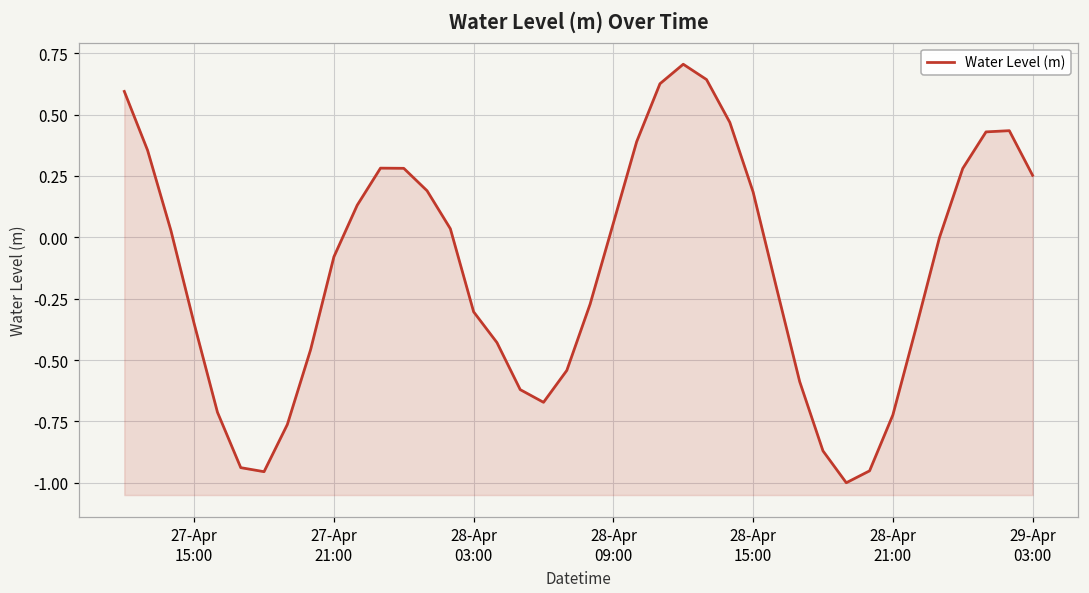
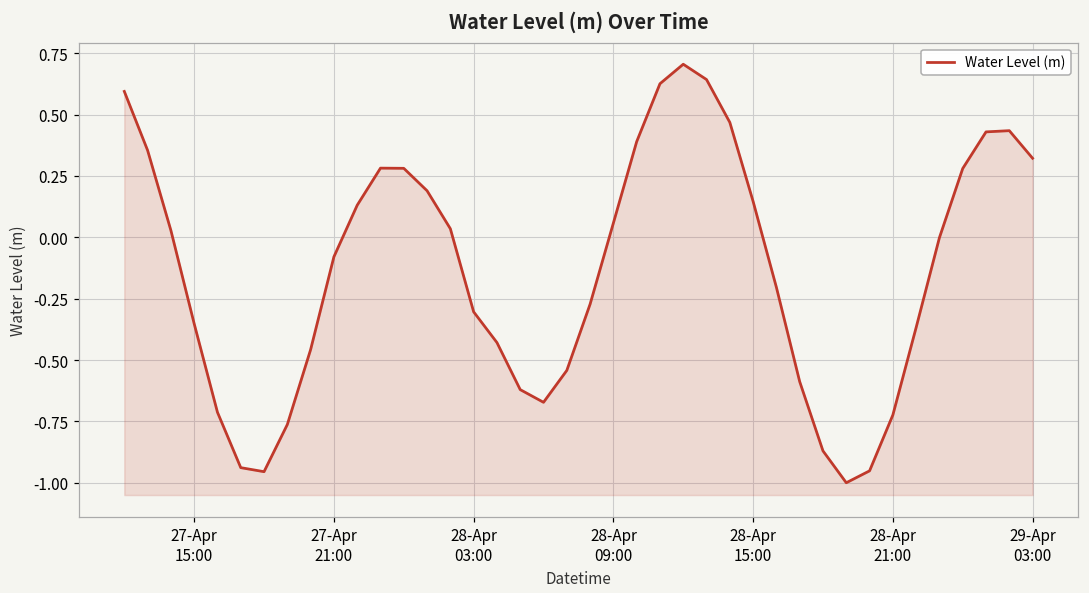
28-Apr 15:00: 0.18 -> 0.15
29-Apr 03:00: 0.25 -> 0.32
